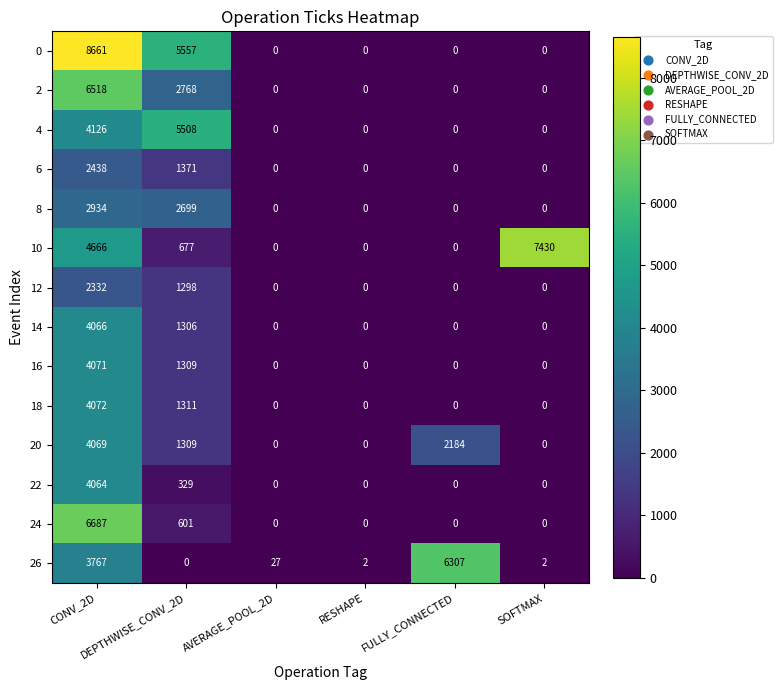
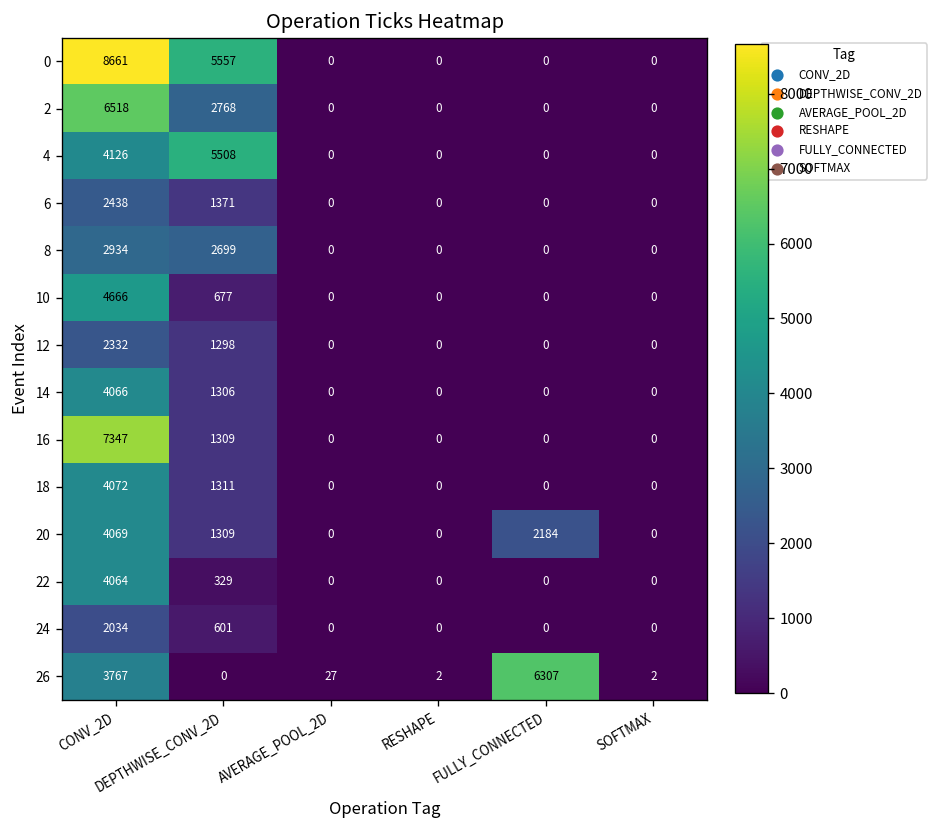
10, SOFTMAX: 7430 -> 0
16, CONV_2D: 4071 -> 7347
24, CONV_2D: 6687 -> 2034
